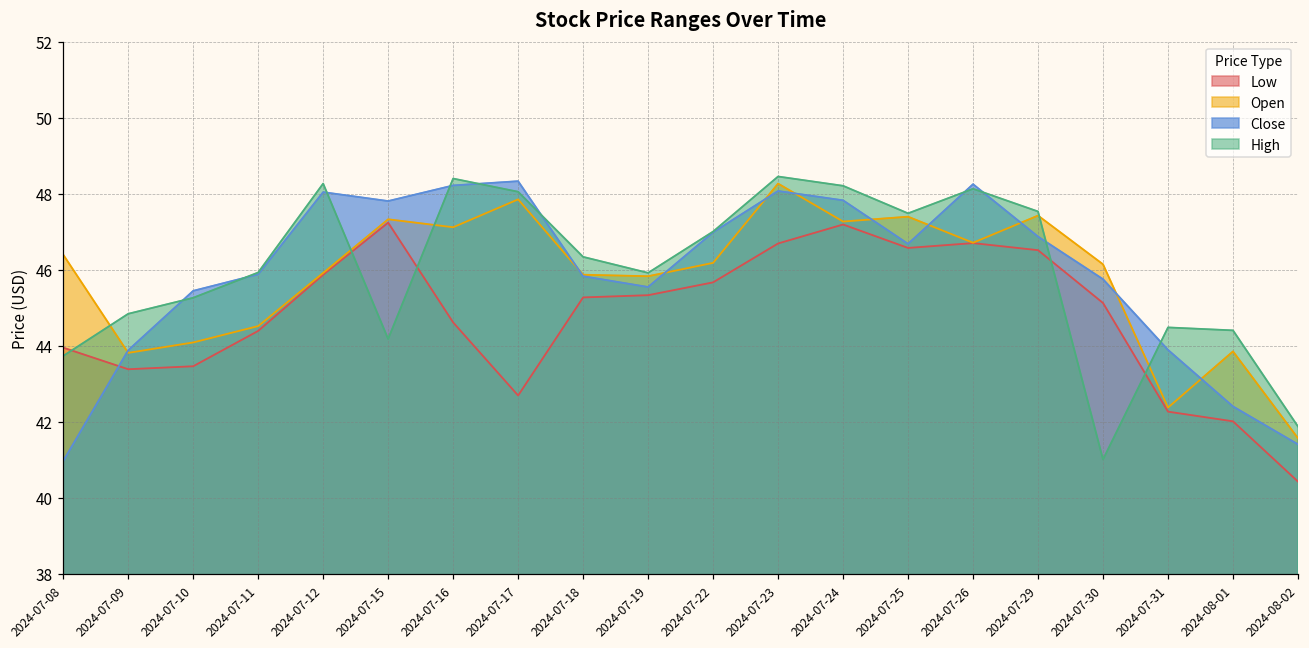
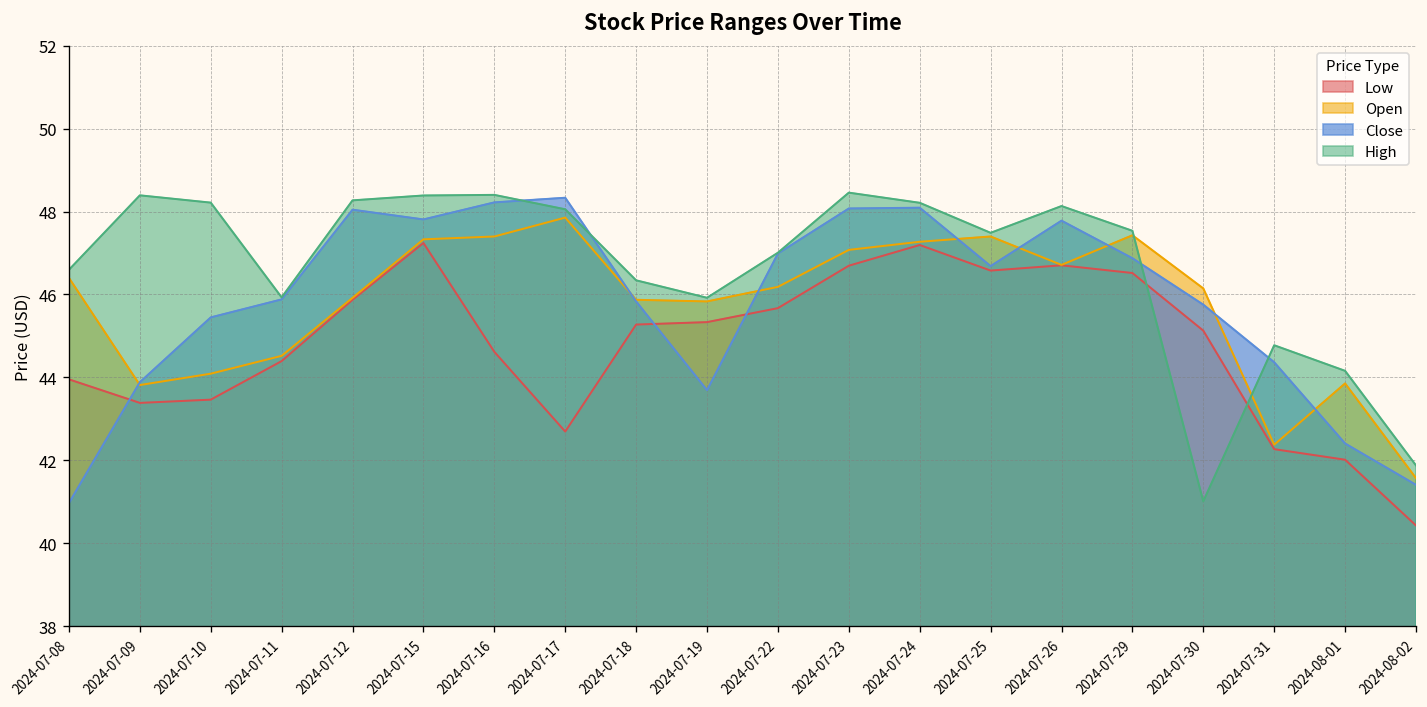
High, 2024-07-08: 43.7 -> 46.6
High, 2024-07-09: 44.8 -> 48.4
High, 2024-07-10: 45.3 -> 48.2
High, 2024-07-15: 44.2 -> 48.4
Open, 2024-07-16: 47.1 -> 47.4
Close, 2024-07-19: 45.5 -> 43.7
Open, 2024-07-23: 48.3 -> 47.1
Close, 2024-07-24: 47.8 -> 48.1
Close, 2024-07-26: 48.3 -> 47.8
Close, 2024-07-31: 43.9 -> 44.4
High, 2024-07-31: 44.5 -> 44.8
High, 2024-08-01: 44.4 -> 44.2
